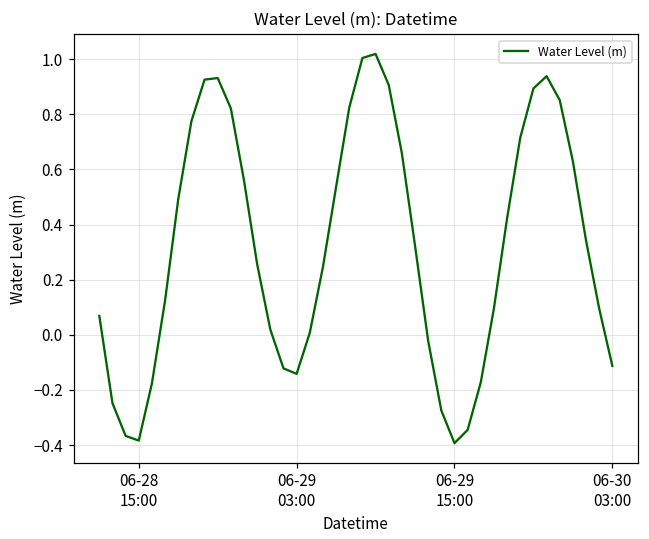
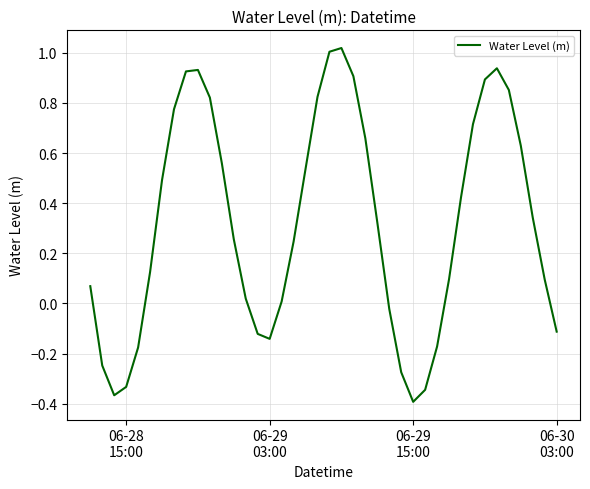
06-28 15:00: -0.38 -> -0.33
